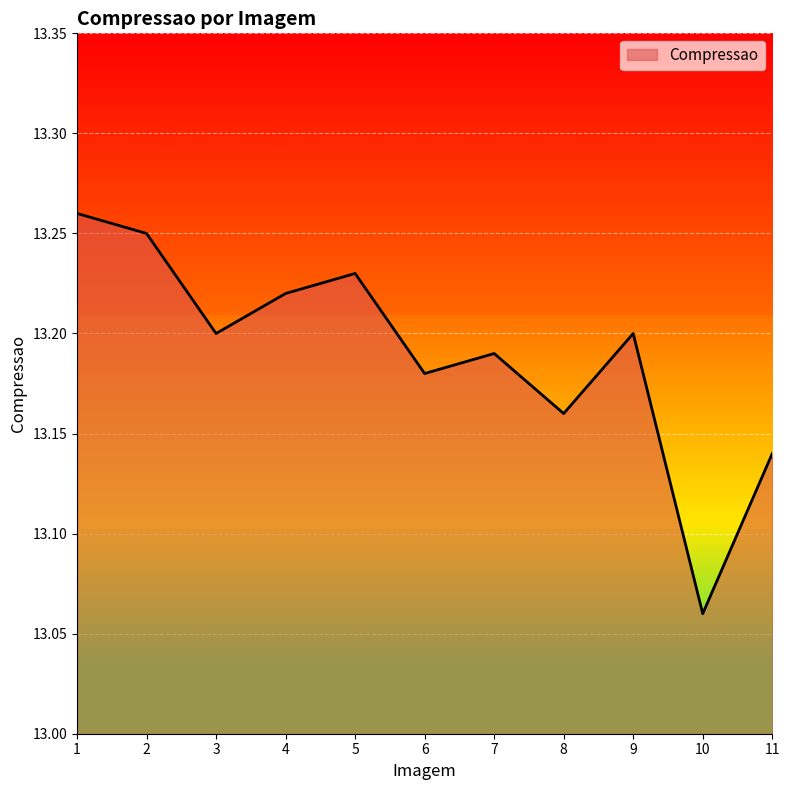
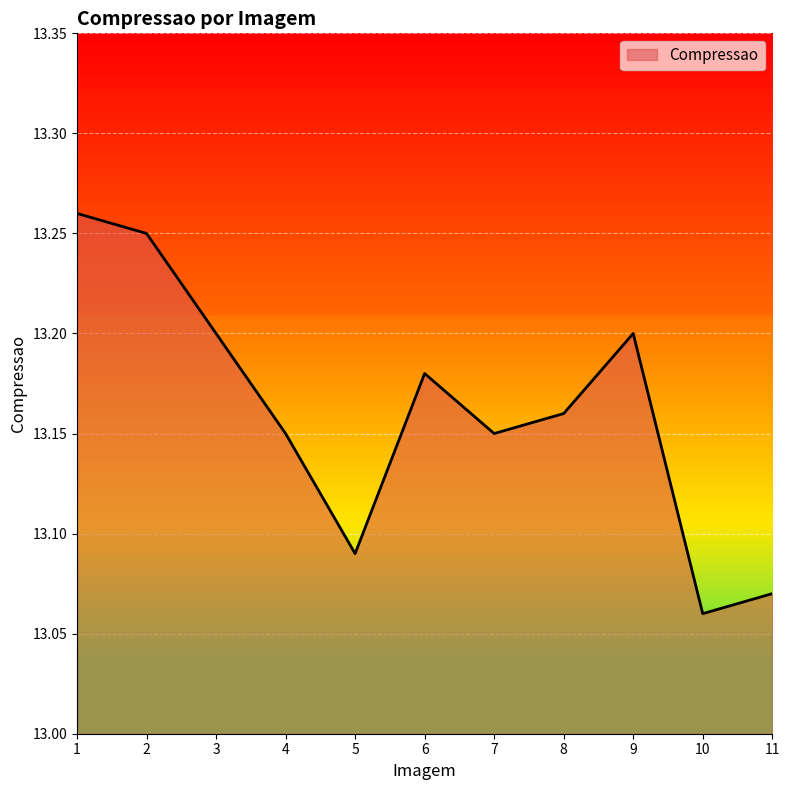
4: 13.22 -> 13.15
5: 13.23 -> 13.09
7: 13.19 -> 13.15
11: 13.14 -> 13.07
